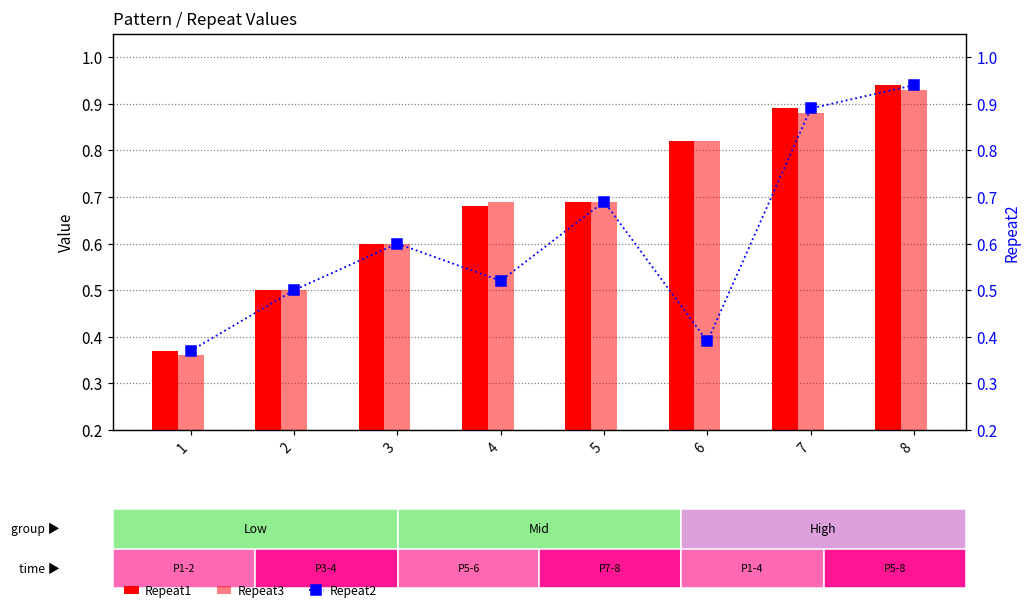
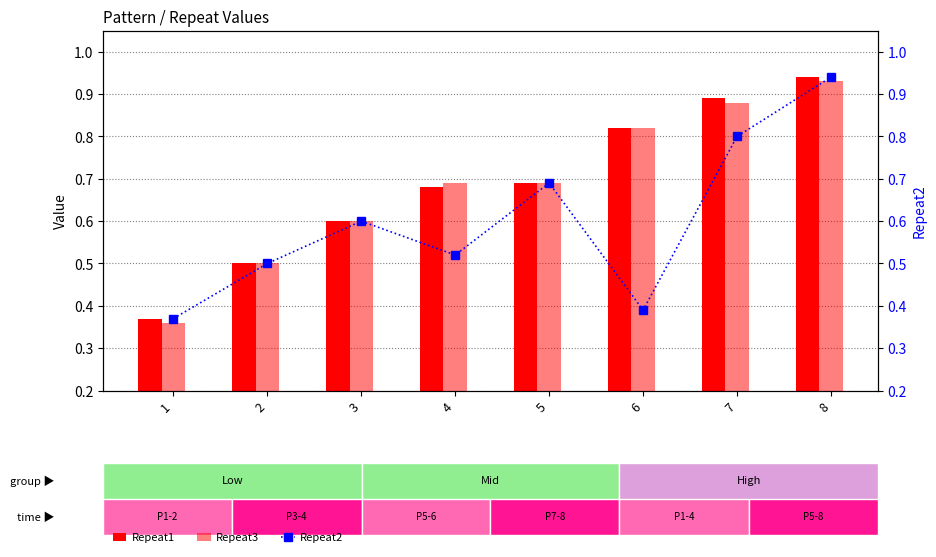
Repeat2, 7: 0.89 -> 0.80
